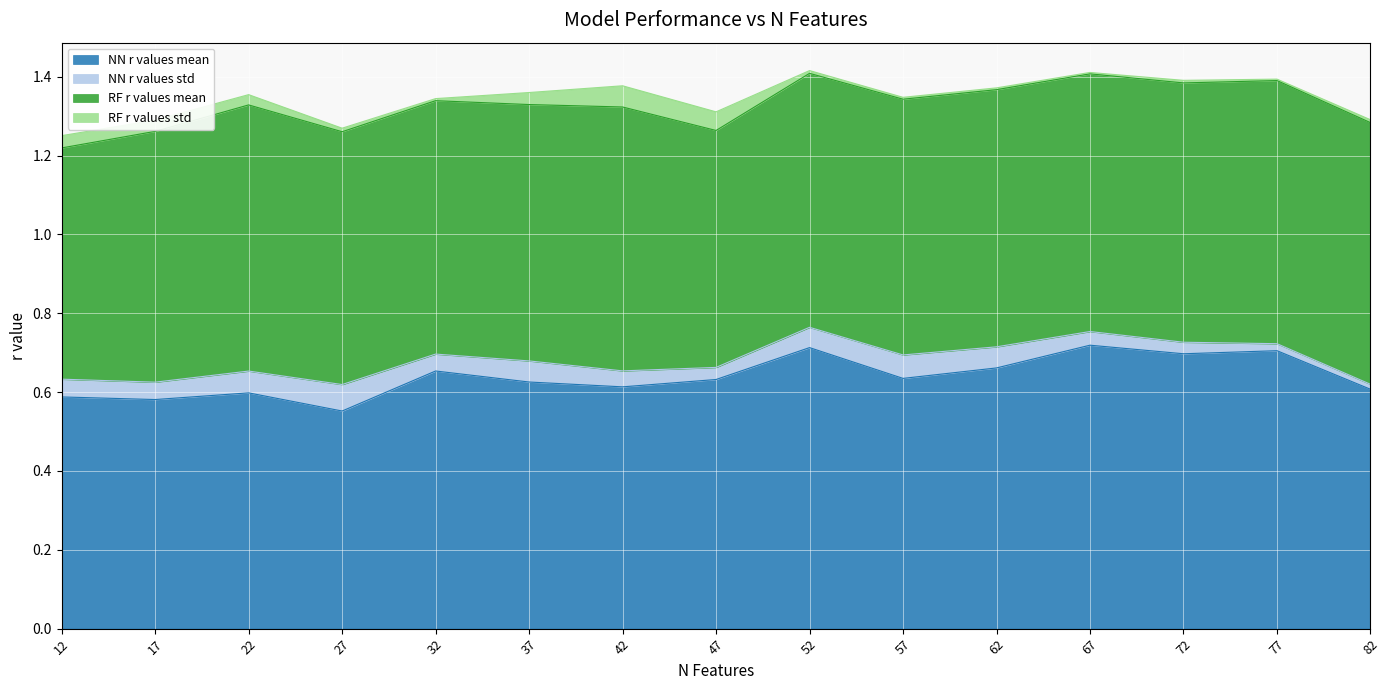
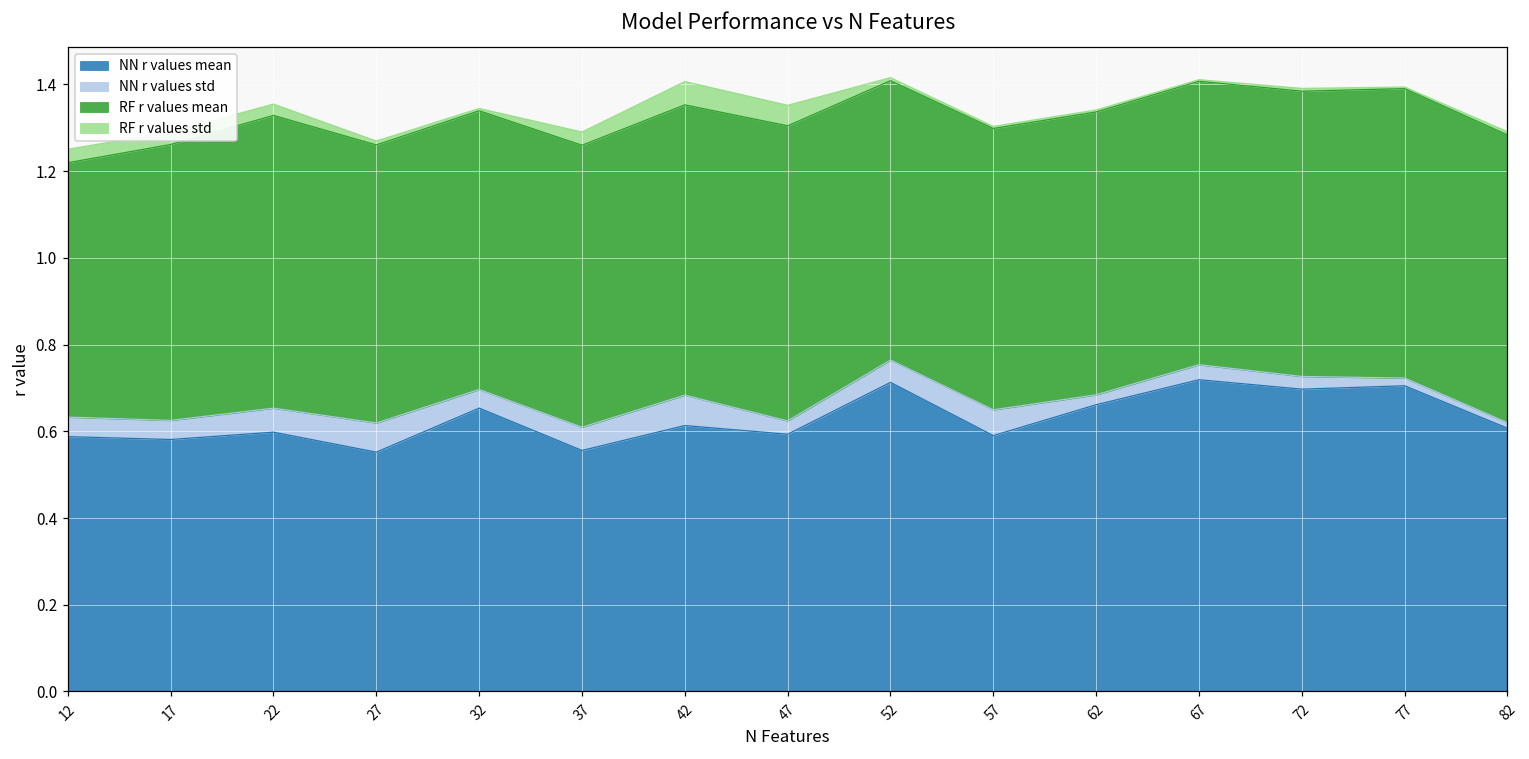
NN r values mean, 37: 0.63 -> 0.56
NN r values std, 42: 0.04 -> 0.07
NN r values mean, 47: 0.63 -> 0.59
RF r values mean, 47: 0.60 -> 0.68
NN r values mean, 57: 0.63 -> 0.59
NN r values std, 62: 0.05 -> 0.02
